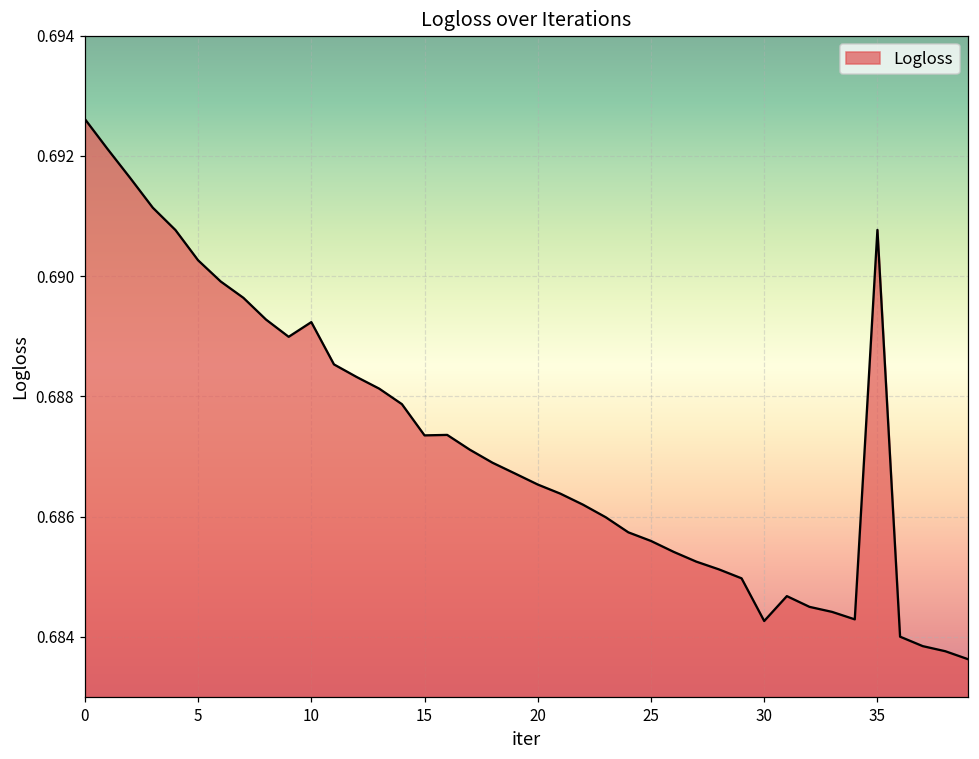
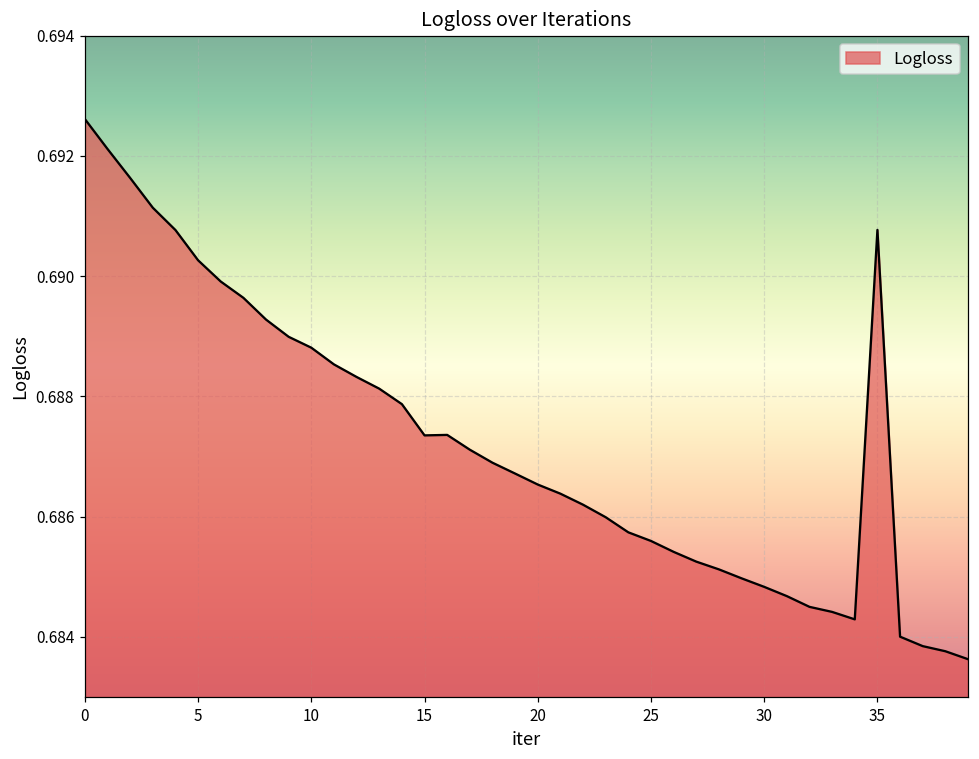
10: 0.6892 -> 0.6888
30: 0.6843 -> 0.6848
